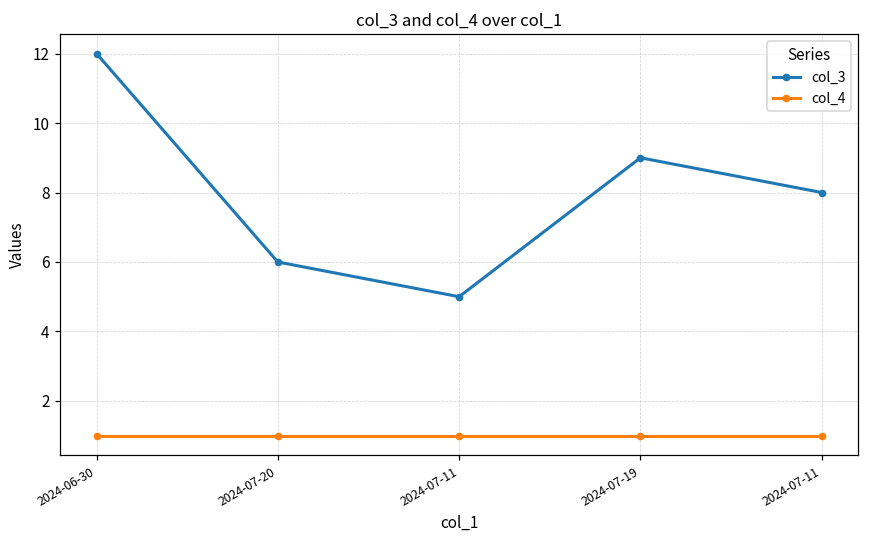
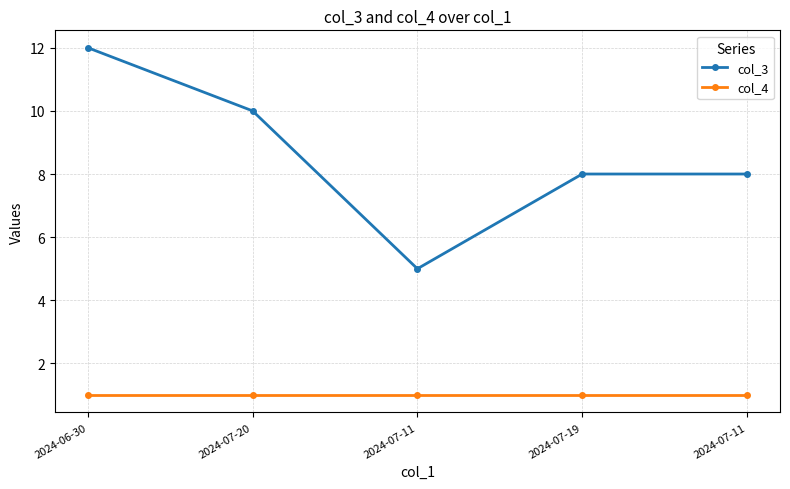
col_3, 2024-07-20: 6 -> 10
col_3, 2024-07-19: 9 -> 8
